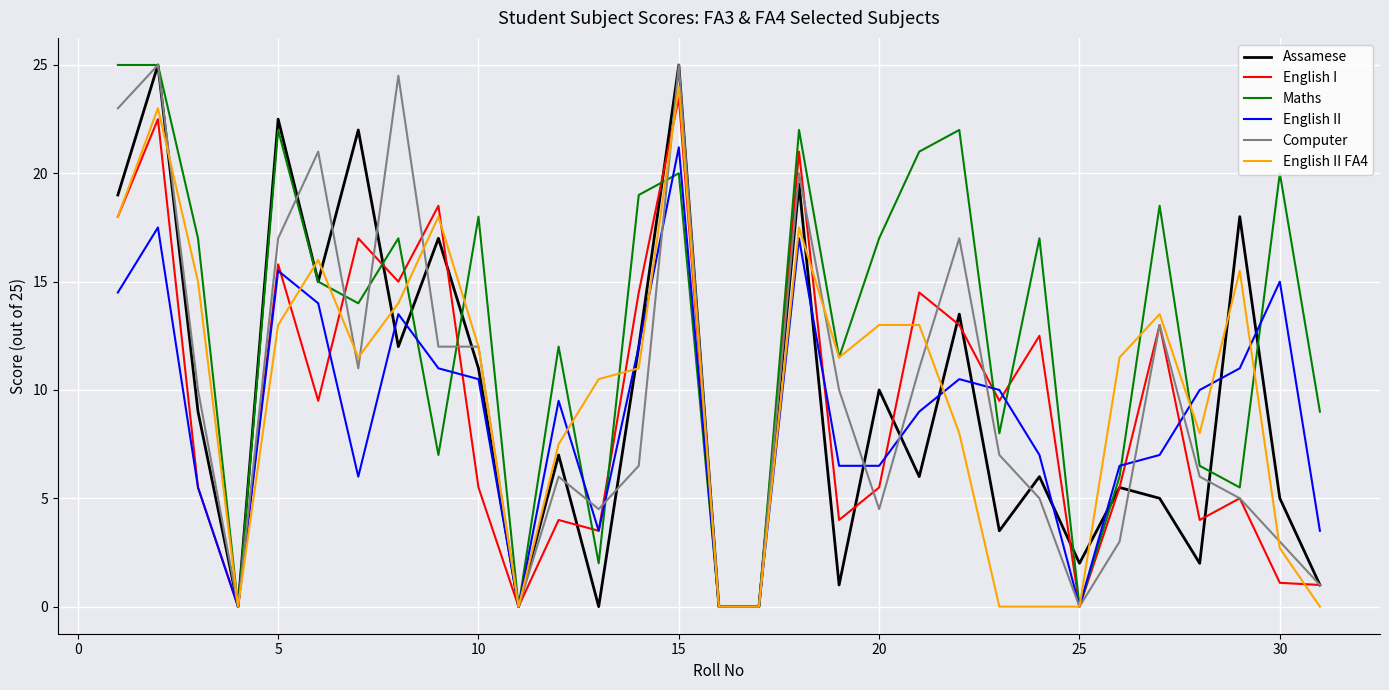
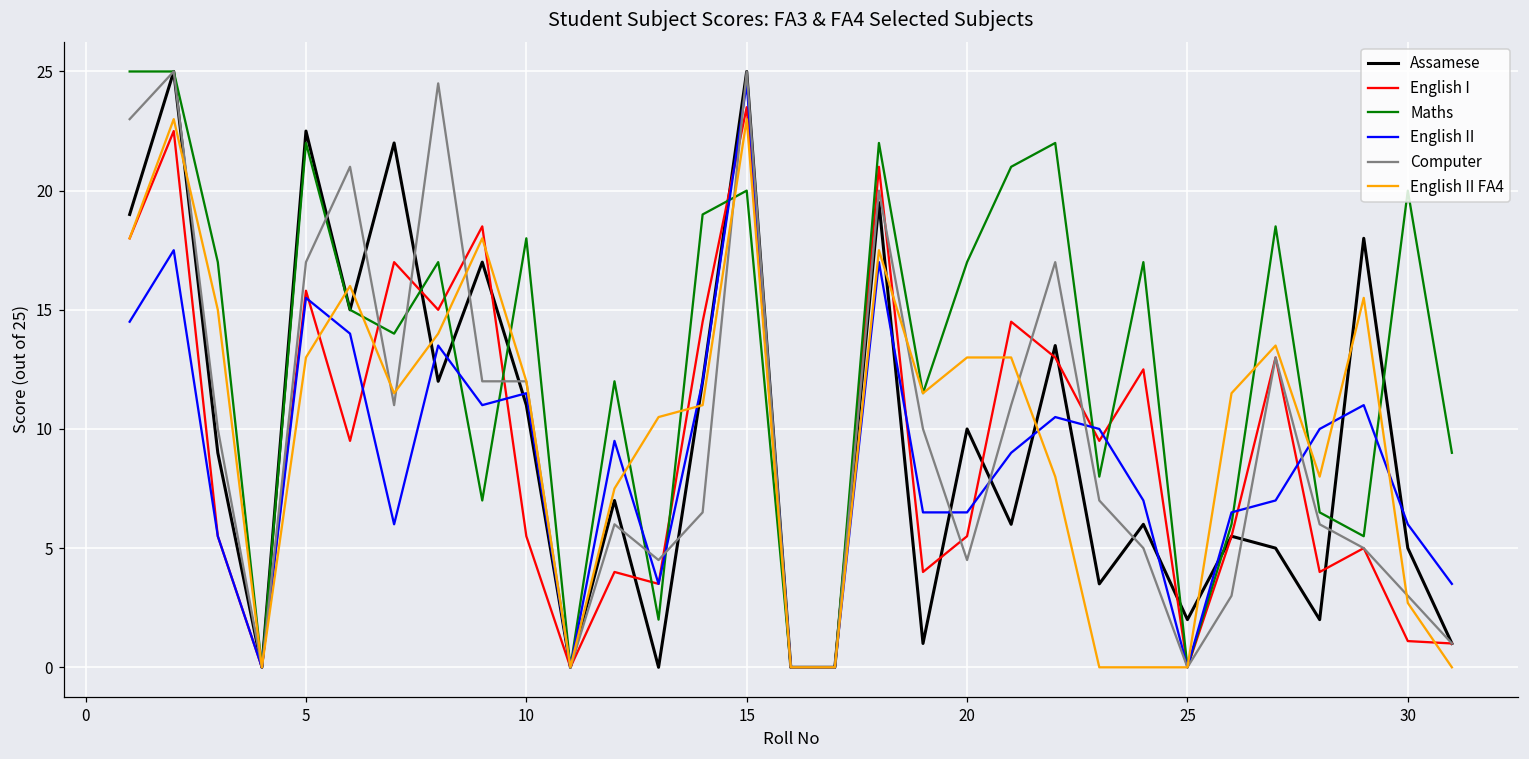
English II, 10: 10.5 -> 11.5
English II, 15: 21.2 -> 24.5
English II FA4, 15: 24 -> 23
English II, 30: 15 -> 6
